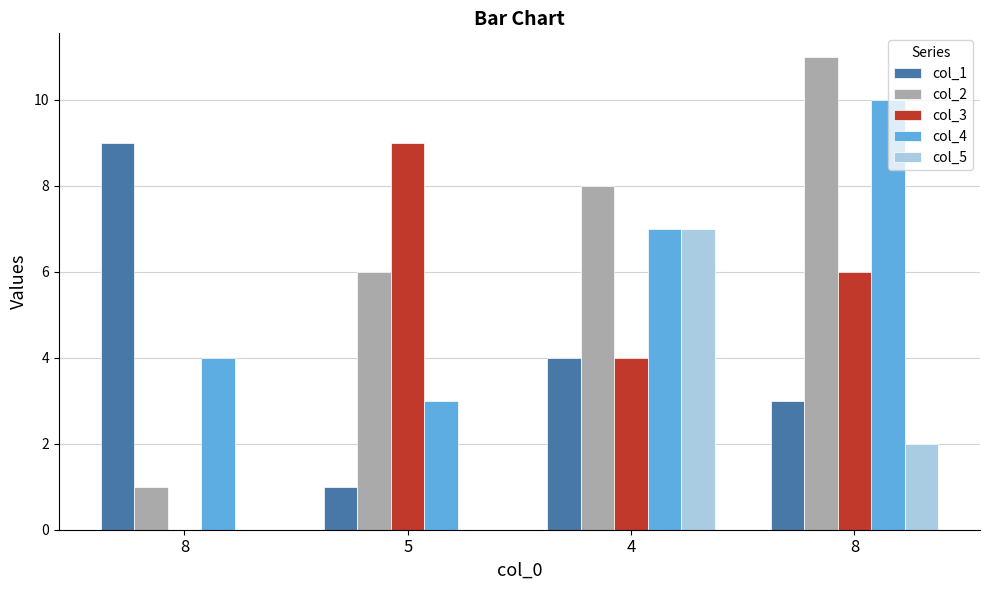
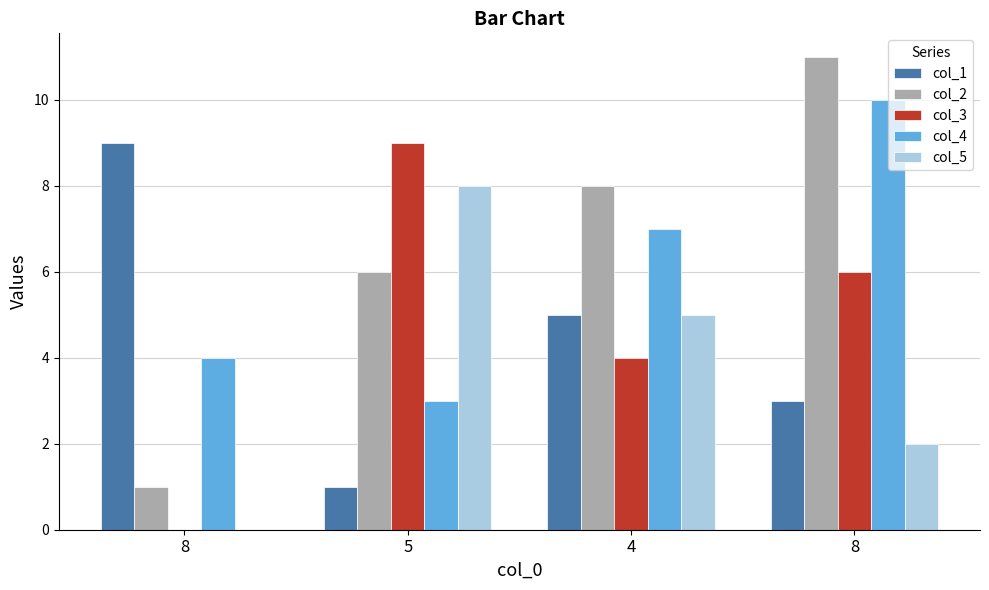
col_5, 5: 0 -> 8
col_1, 4: 4 -> 5
col_5, 4: 7 -> 5
